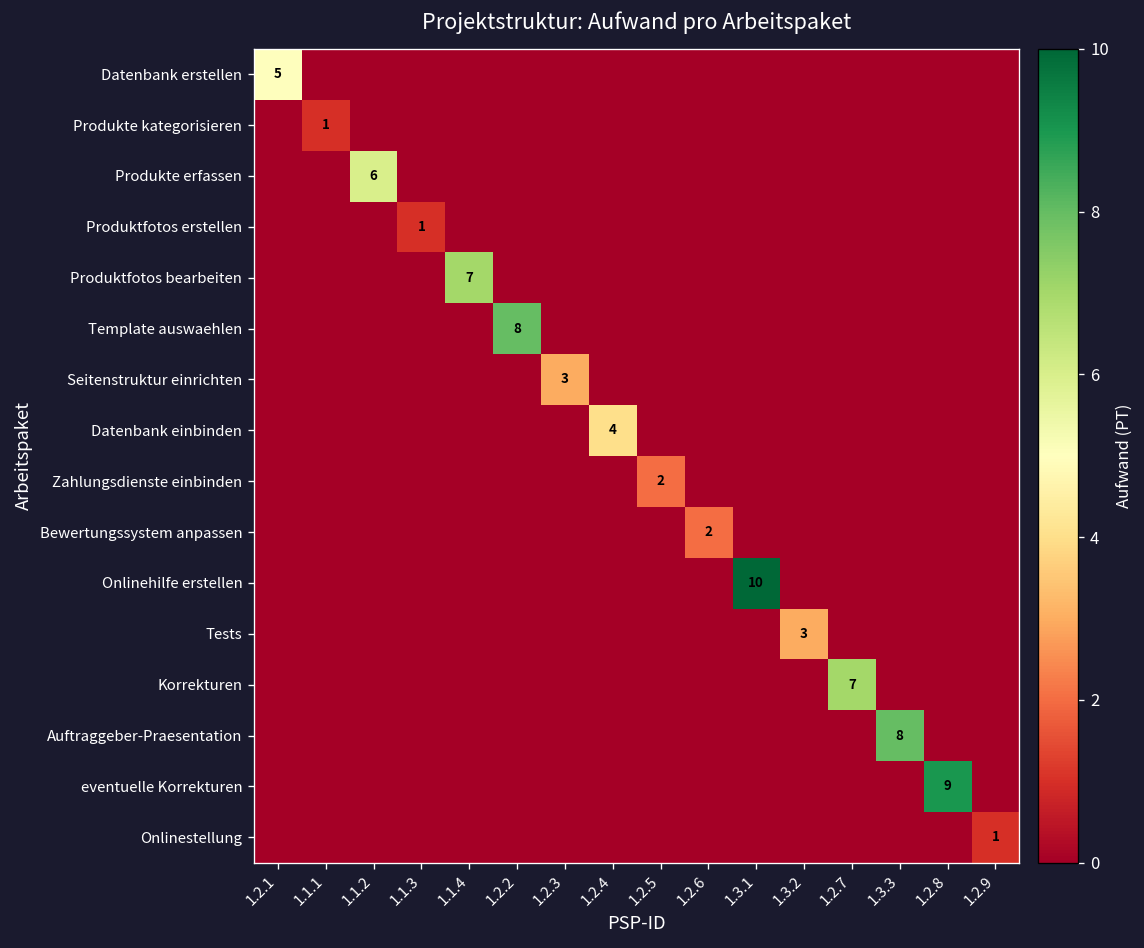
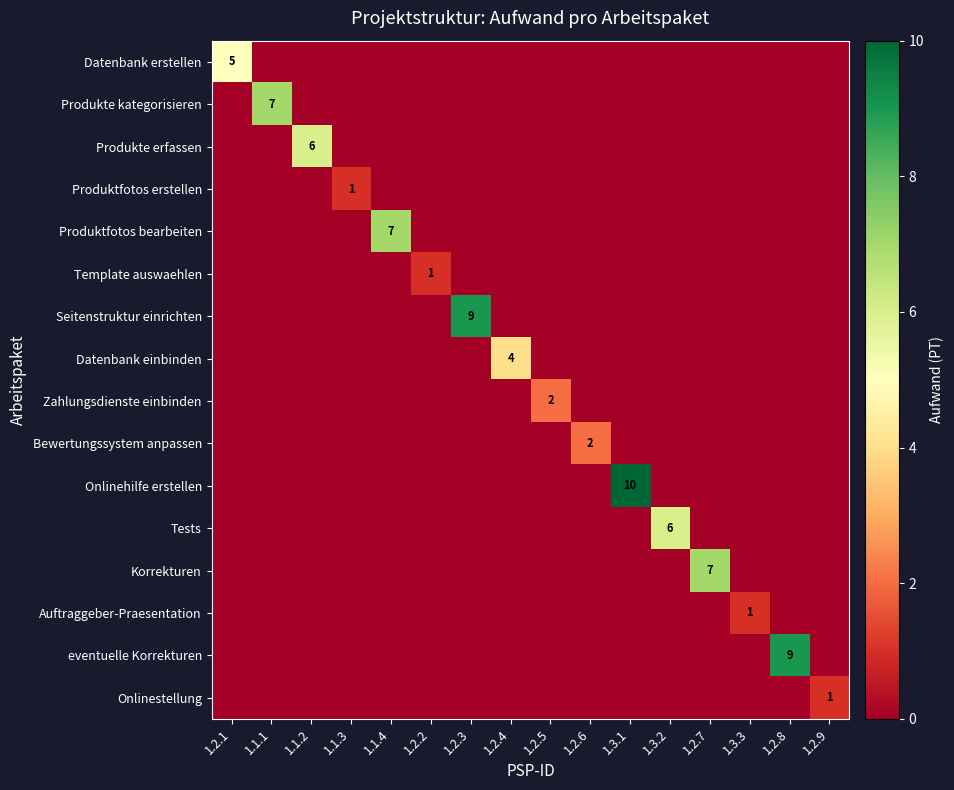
Produkte kategorisieren, 1.1.1: 1 -> 7
Template auswaehlen, 1.2.2: 8 -> 1
Seitenstruktur einrichten, 1.2.3: 3 -> 9
Tests, 1.3.2: 3 -> 6
Auftraggeber-Praesentation, 1.3.3: 8 -> 1
